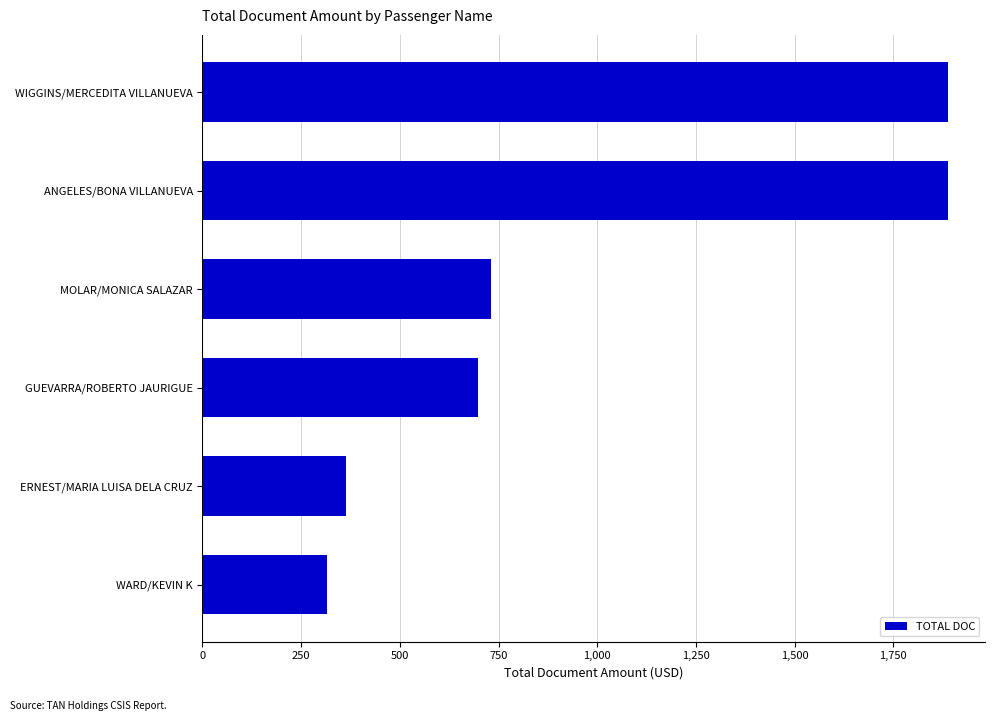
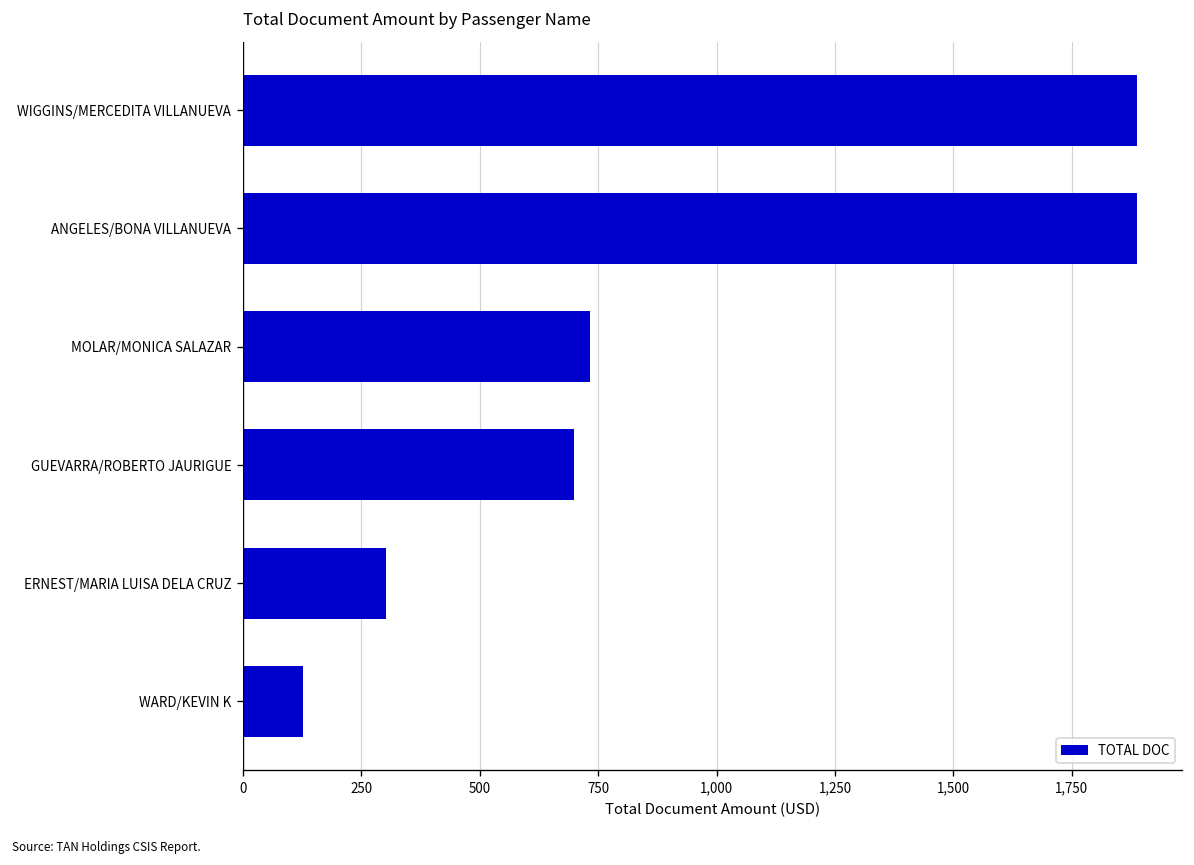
ERNEST/MARIA LUISA DELA CRUZ: 360 -> 300
WARD/KEVIN K: 320 -> 130
